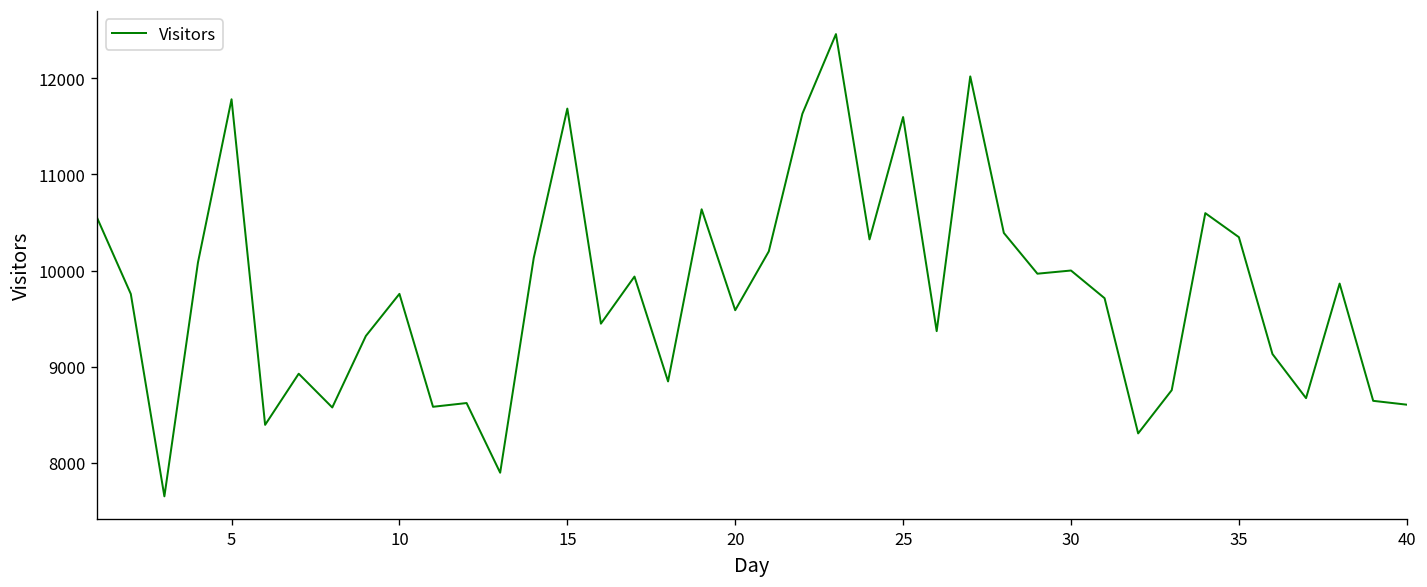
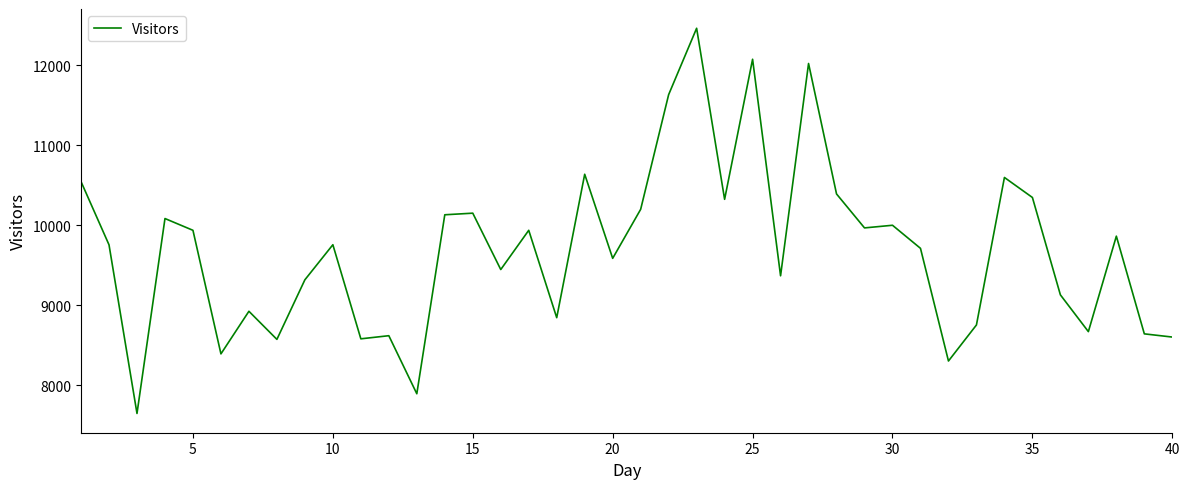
5: 11800 -> 9900
15: 11700 -> 10200
25: 11600 -> 12100
